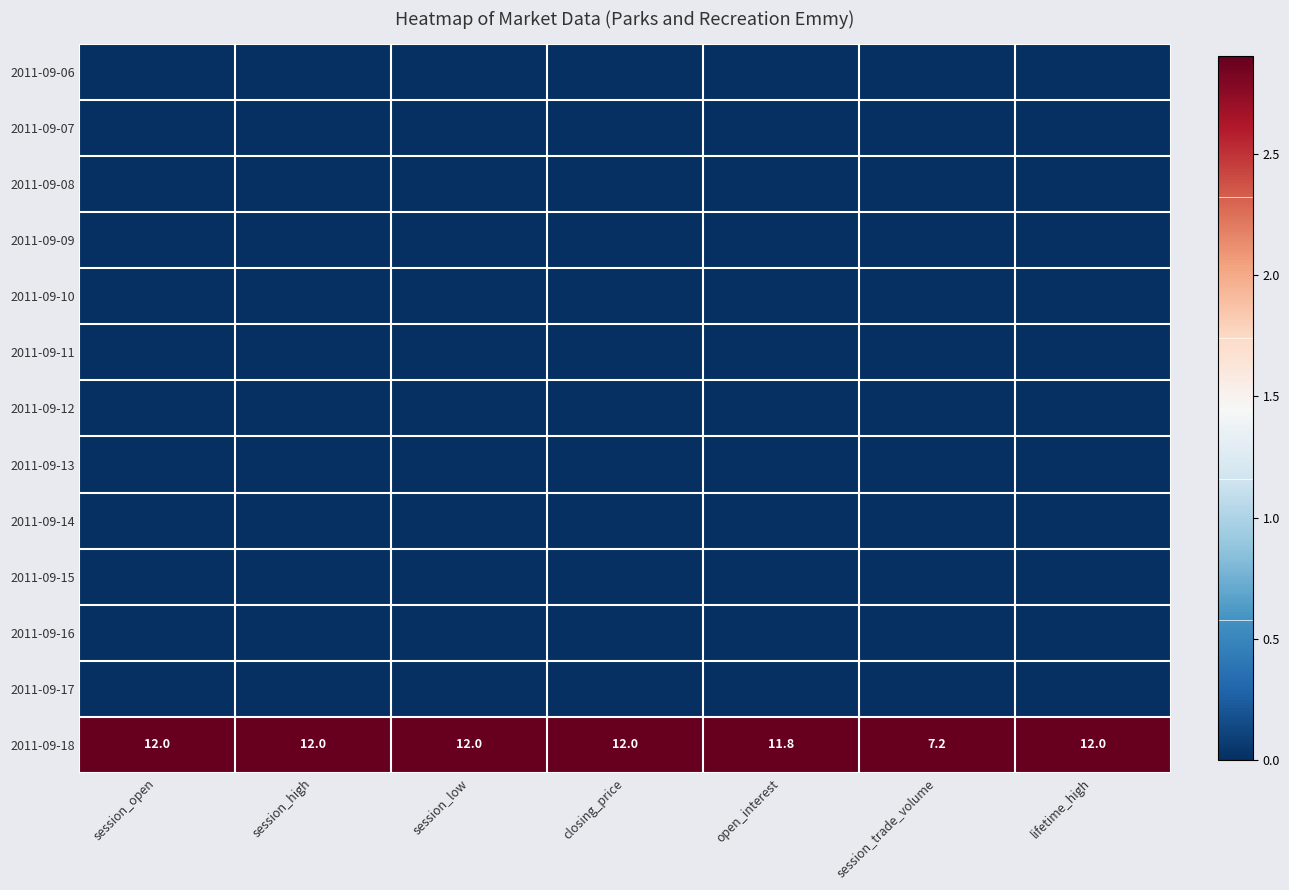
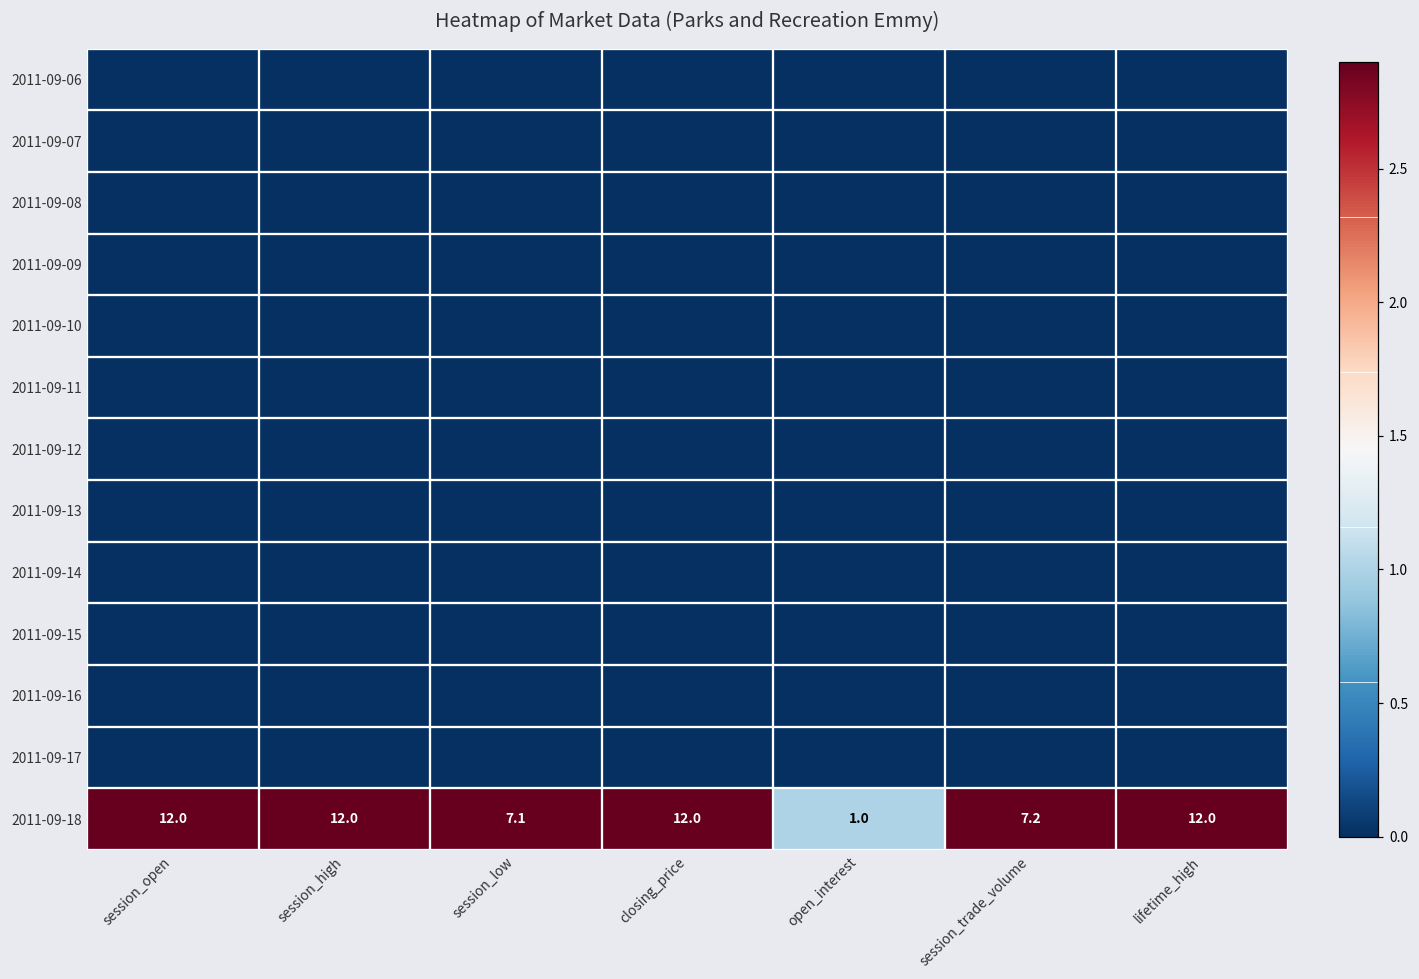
2011-09-18, session_low: 12.0 -> 7.1
2011-09-18, open_interest: 11.8 -> 1.0
